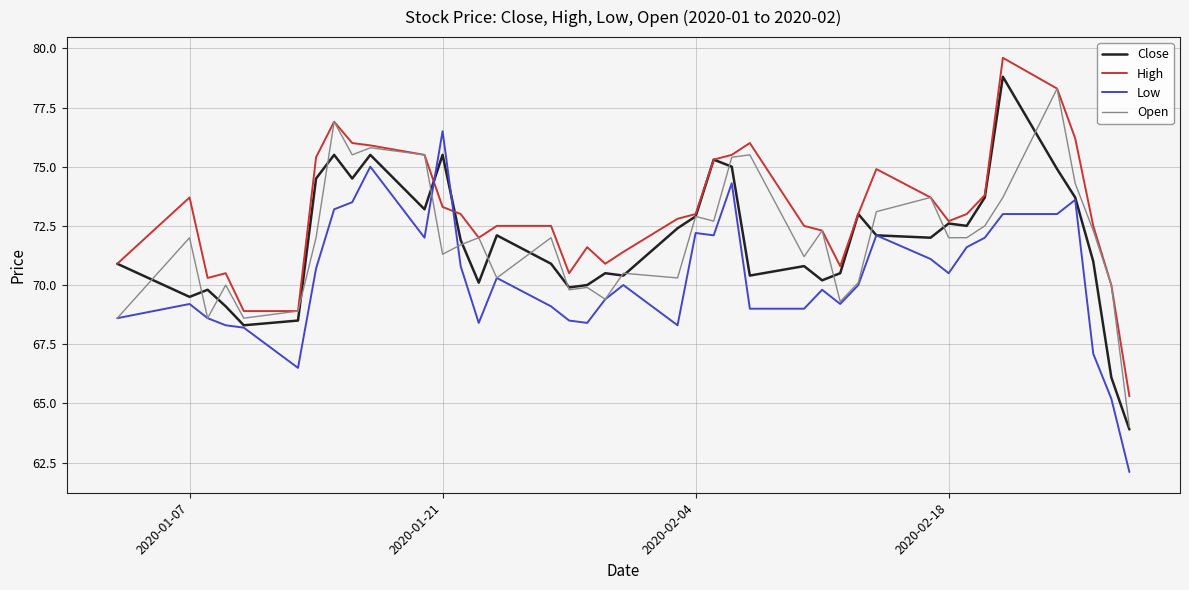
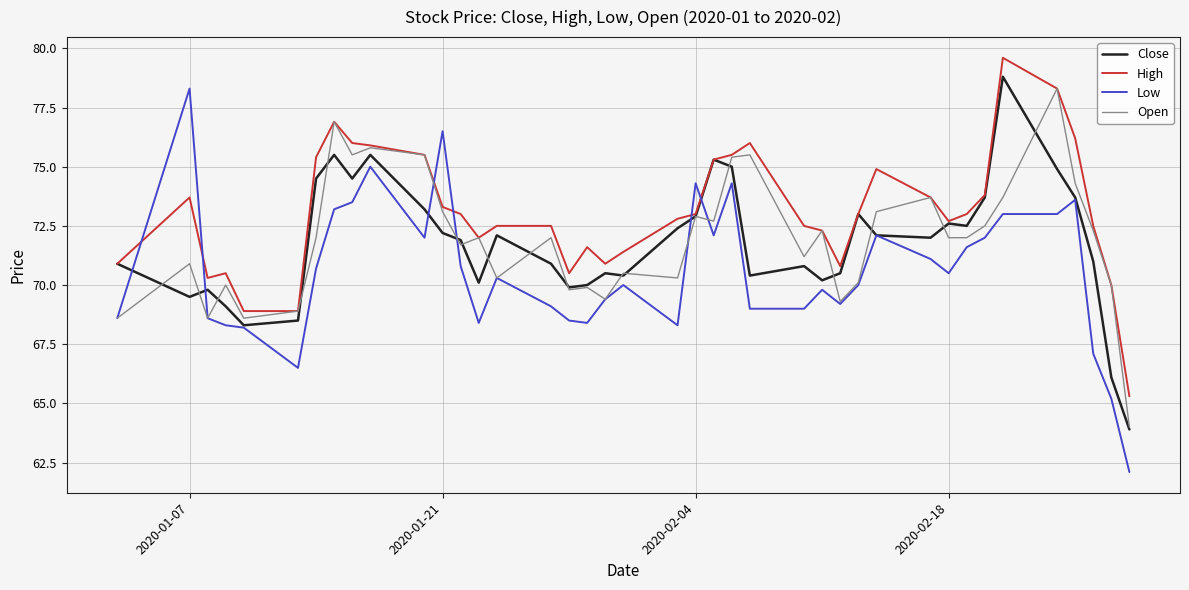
Low, 2020-01-07: 69.2 -> 78.3
Open, 2020-01-07: 72.0 -> 70.9
Close, 2020-01-21: 75.5 -> 72.2
Open, 2020-01-21: 71.3 -> 73.1
Low, 2020-02-04: 72.2 -> 74.3
